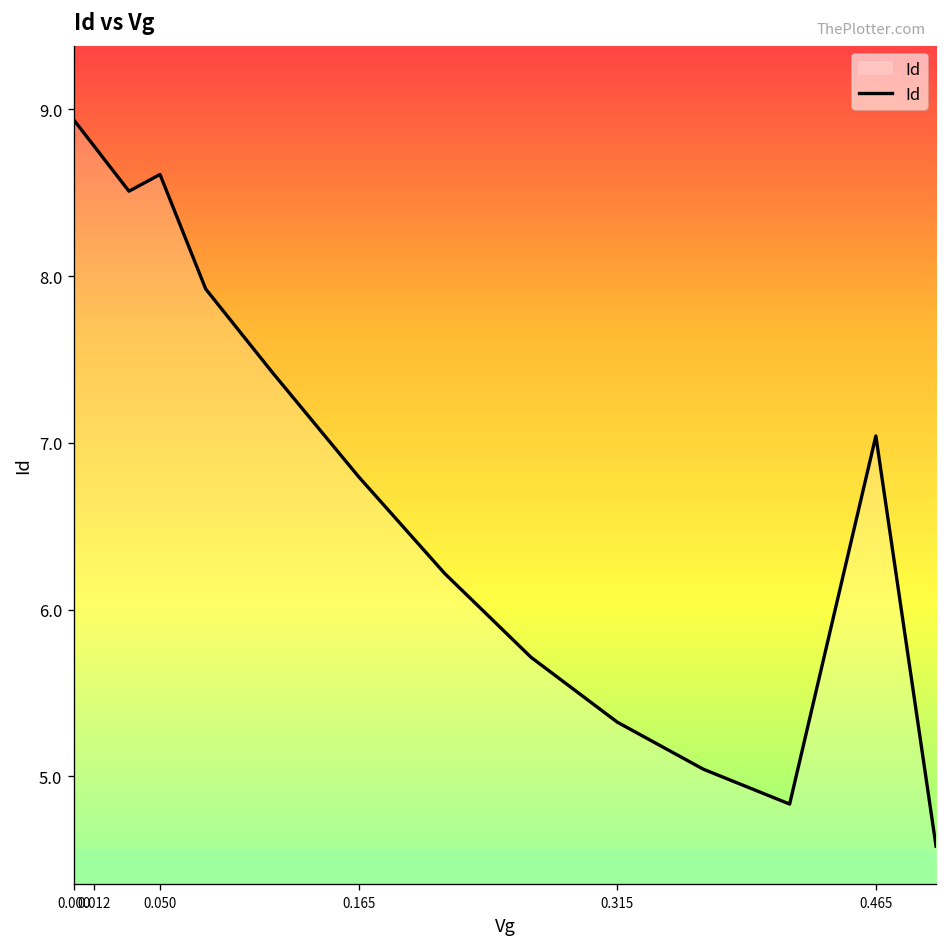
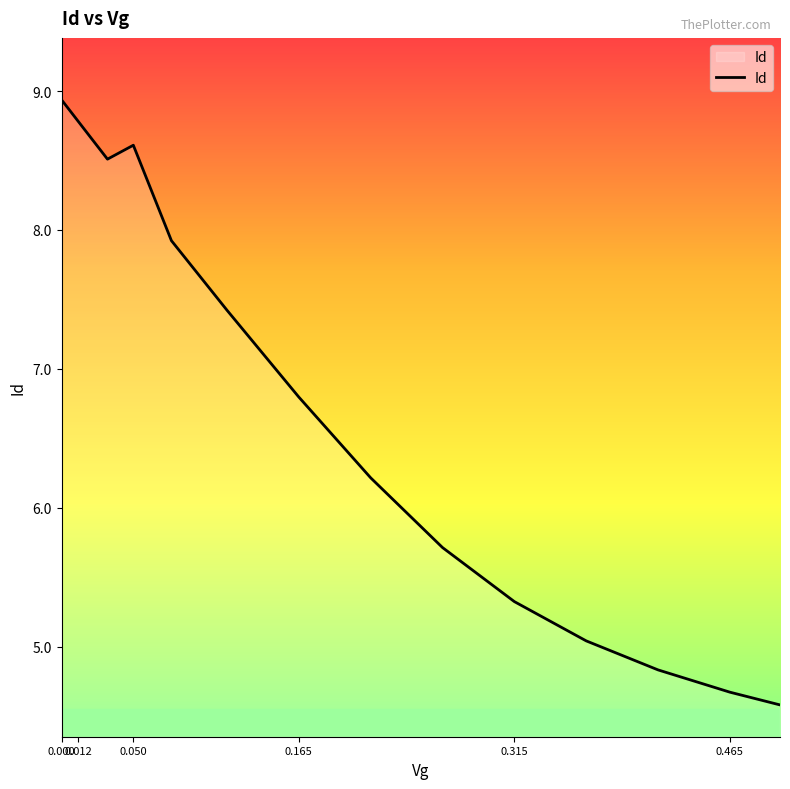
0.465: 7.04 -> 4.67
